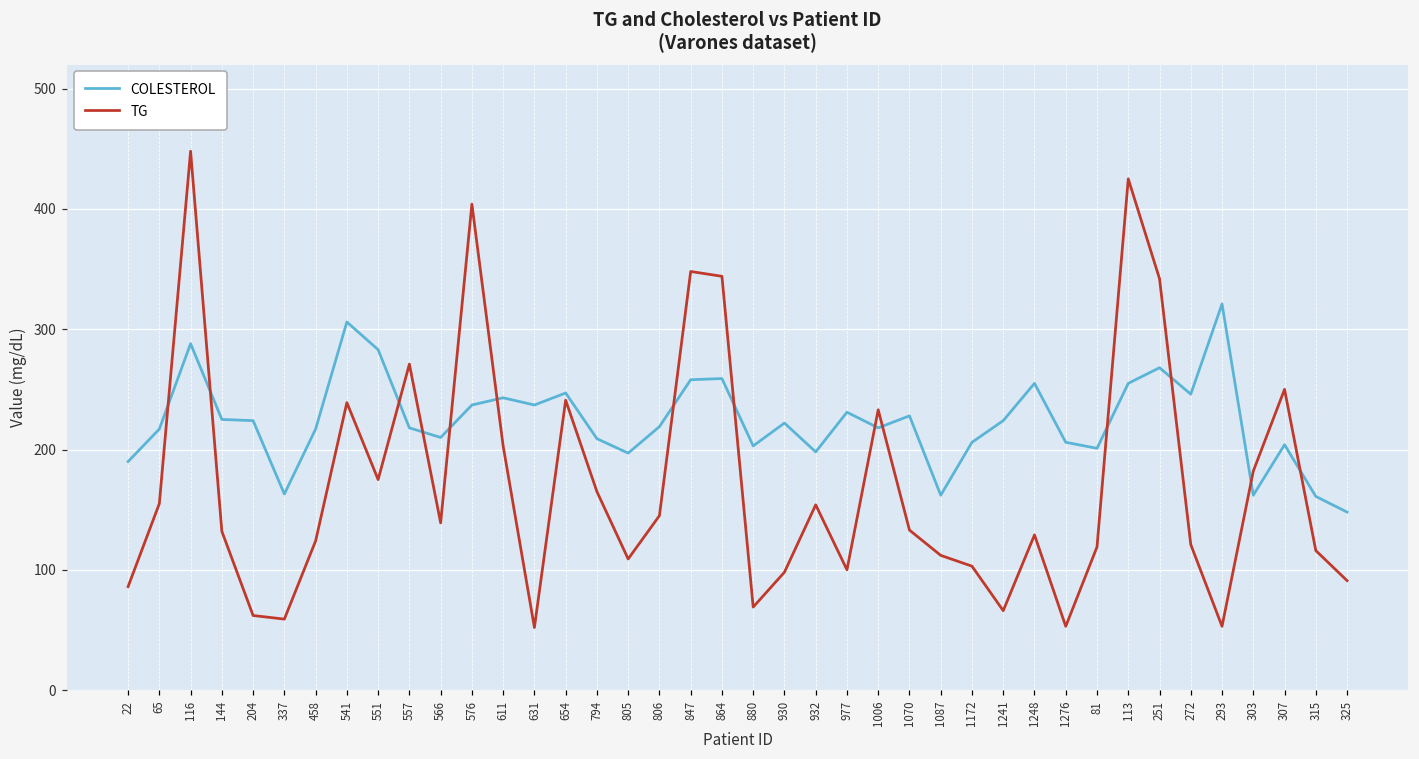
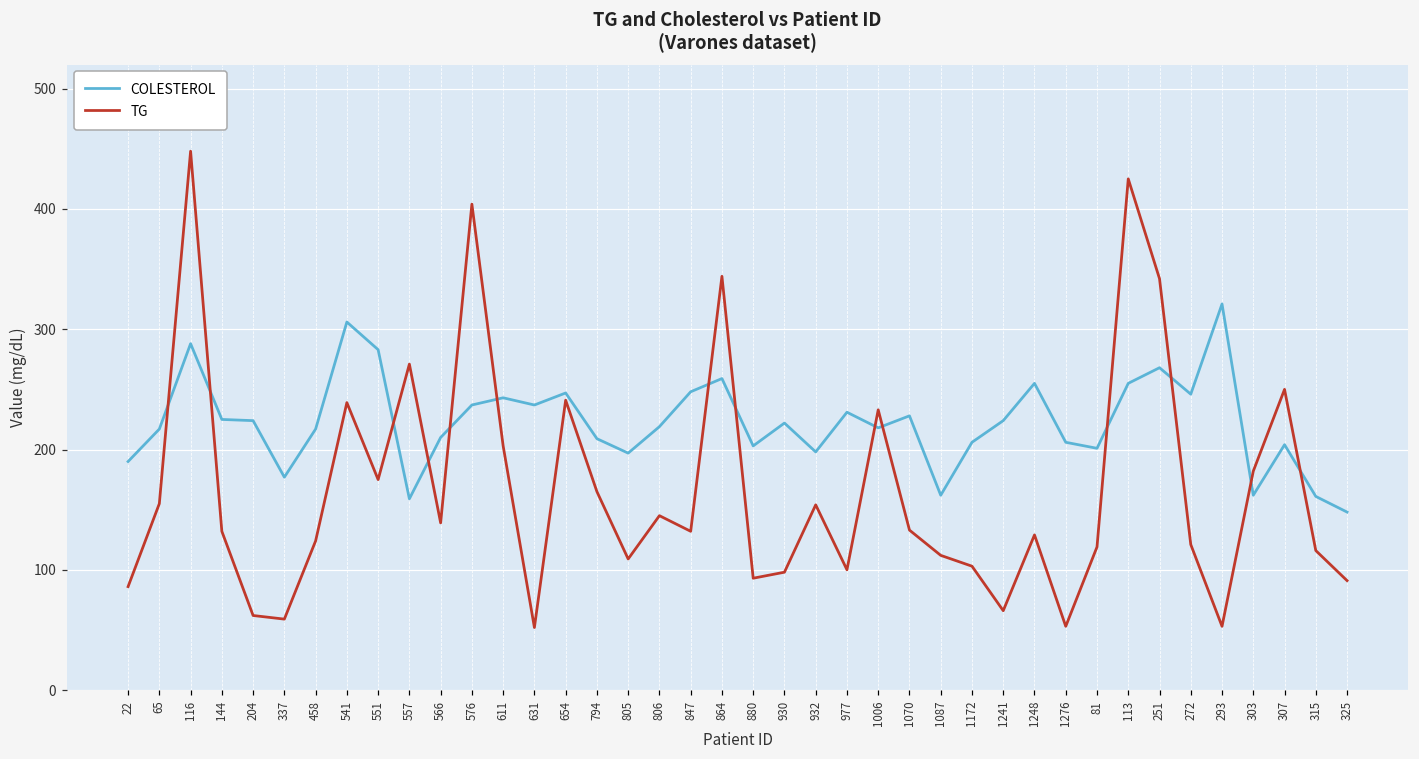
COLESTEROL, 337: 163 -> 177
COLESTEROL, 557: 218 -> 159
COLESTEROL, 847: 258 -> 248
TG, 847: 348 -> 132
TG, 880: 69 -> 93
